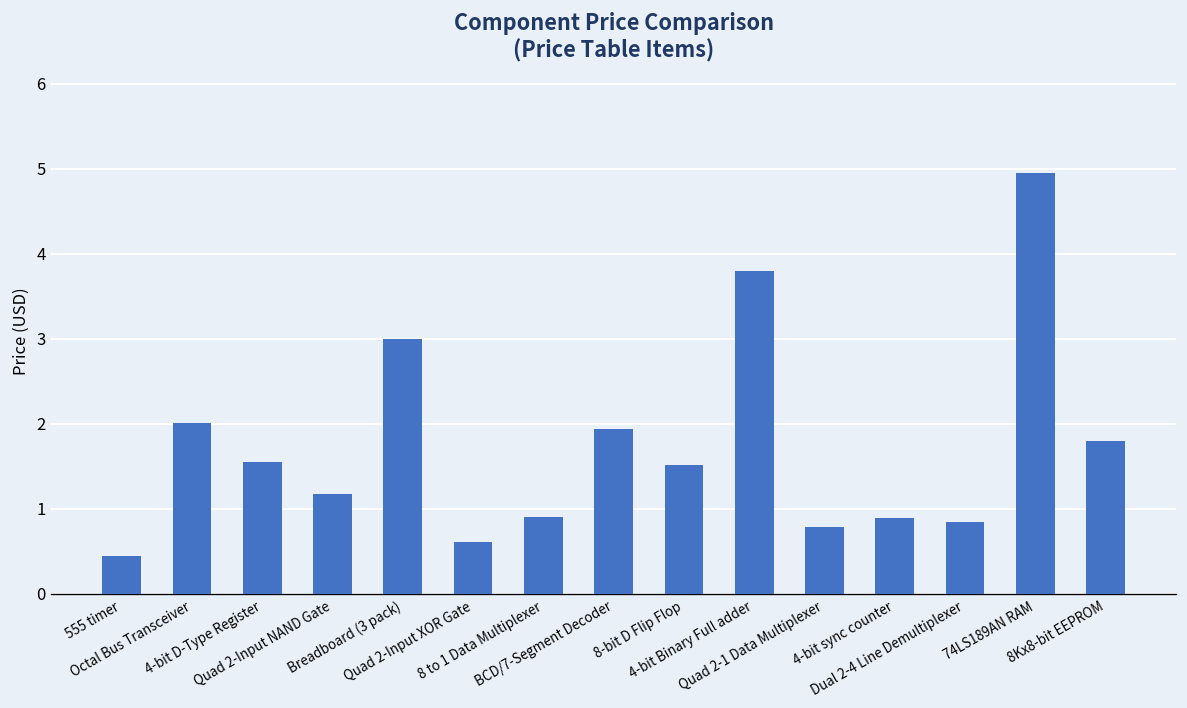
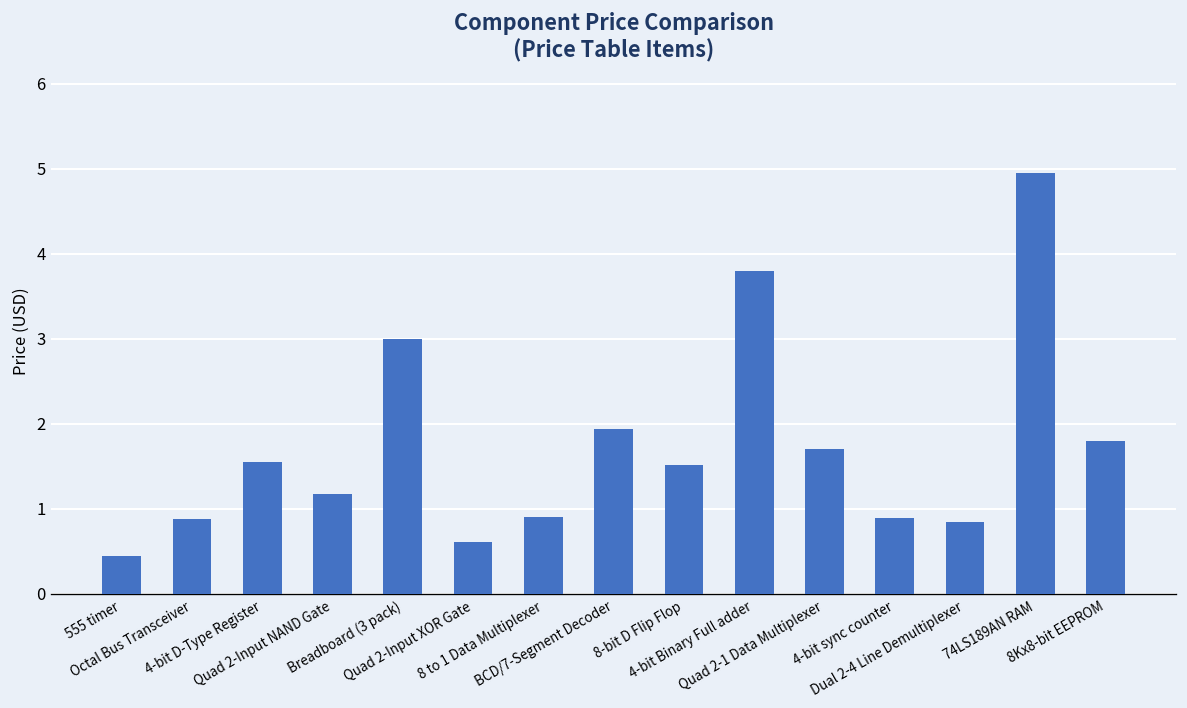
Octal Bus Transceiver: 2.0 -> 0.9
Quad 2-1 Data Multiplexer: 0.8 -> 1.7
